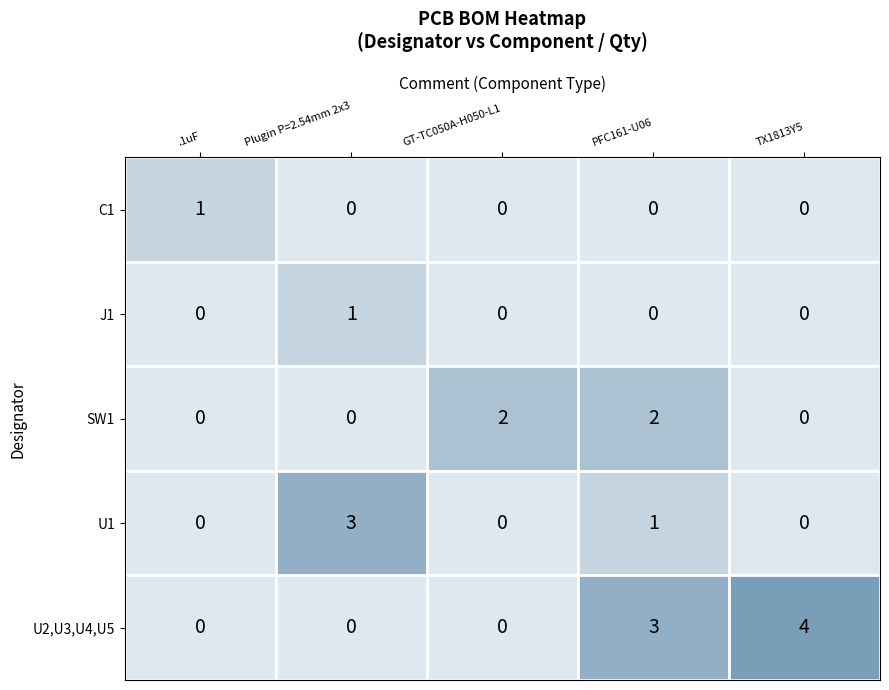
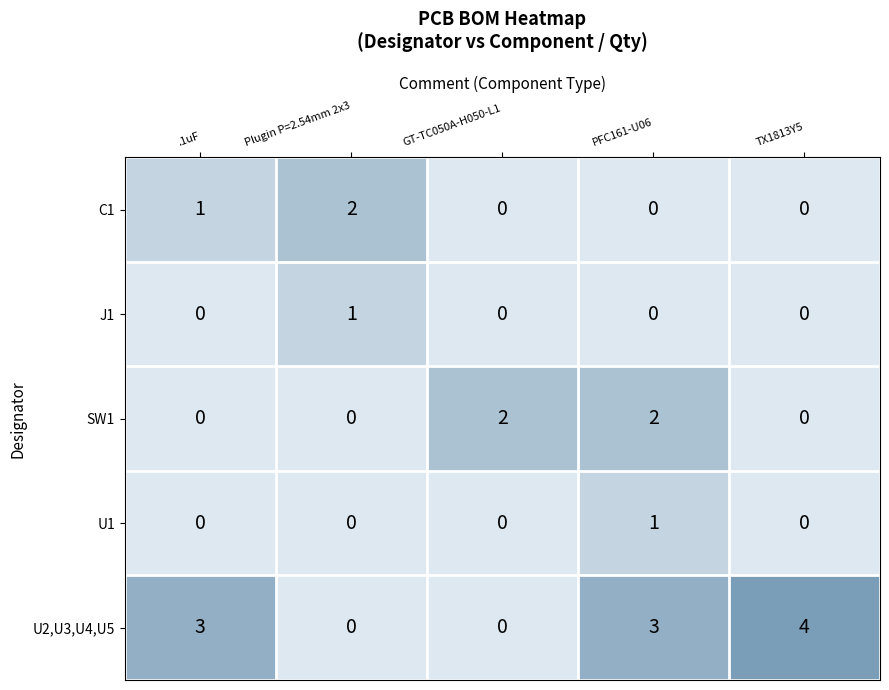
C1, Plugin P=2.54mm 2x3: 0 -> 2
U1, Plugin P=2.54mm 2x3: 3 -> 0
U2,U3,U4,U5, .1uF: 0 -> 3
